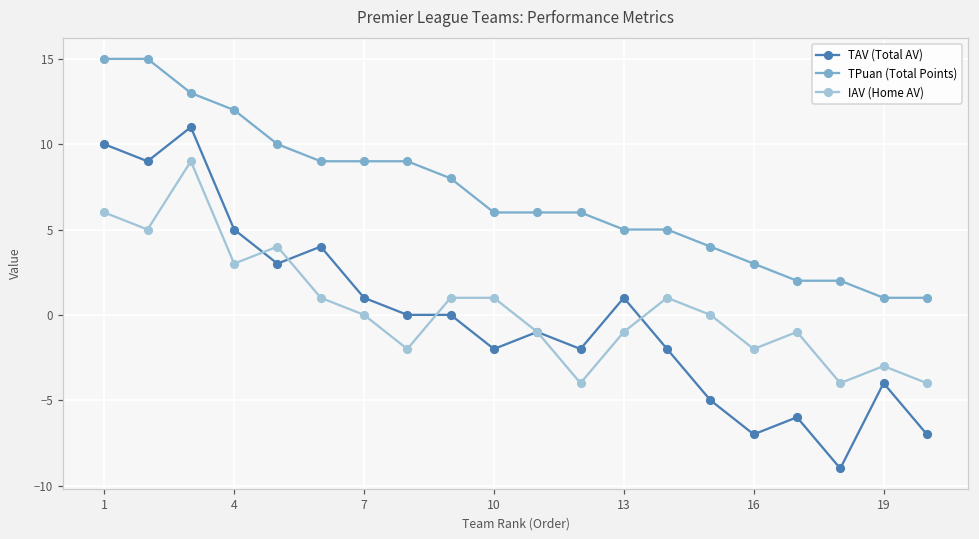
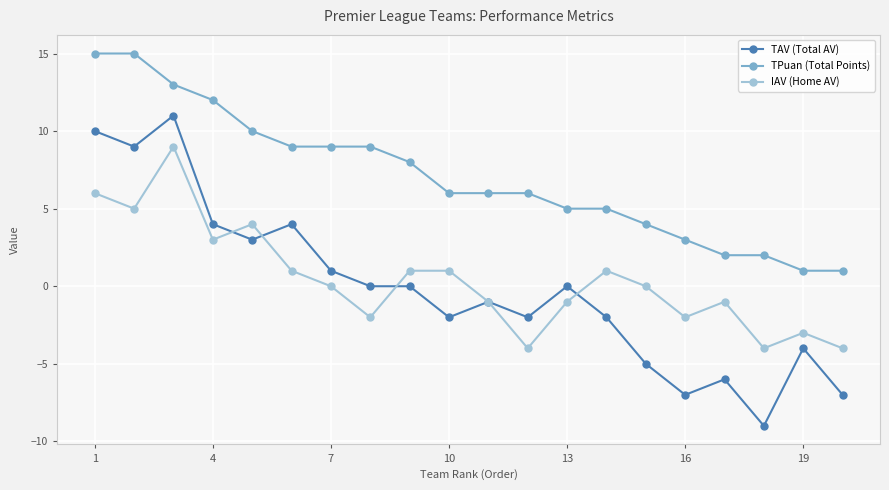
TAV (Total AV), 4: 5 -> 4
TAV (Total AV), 13: 1 -> 0
